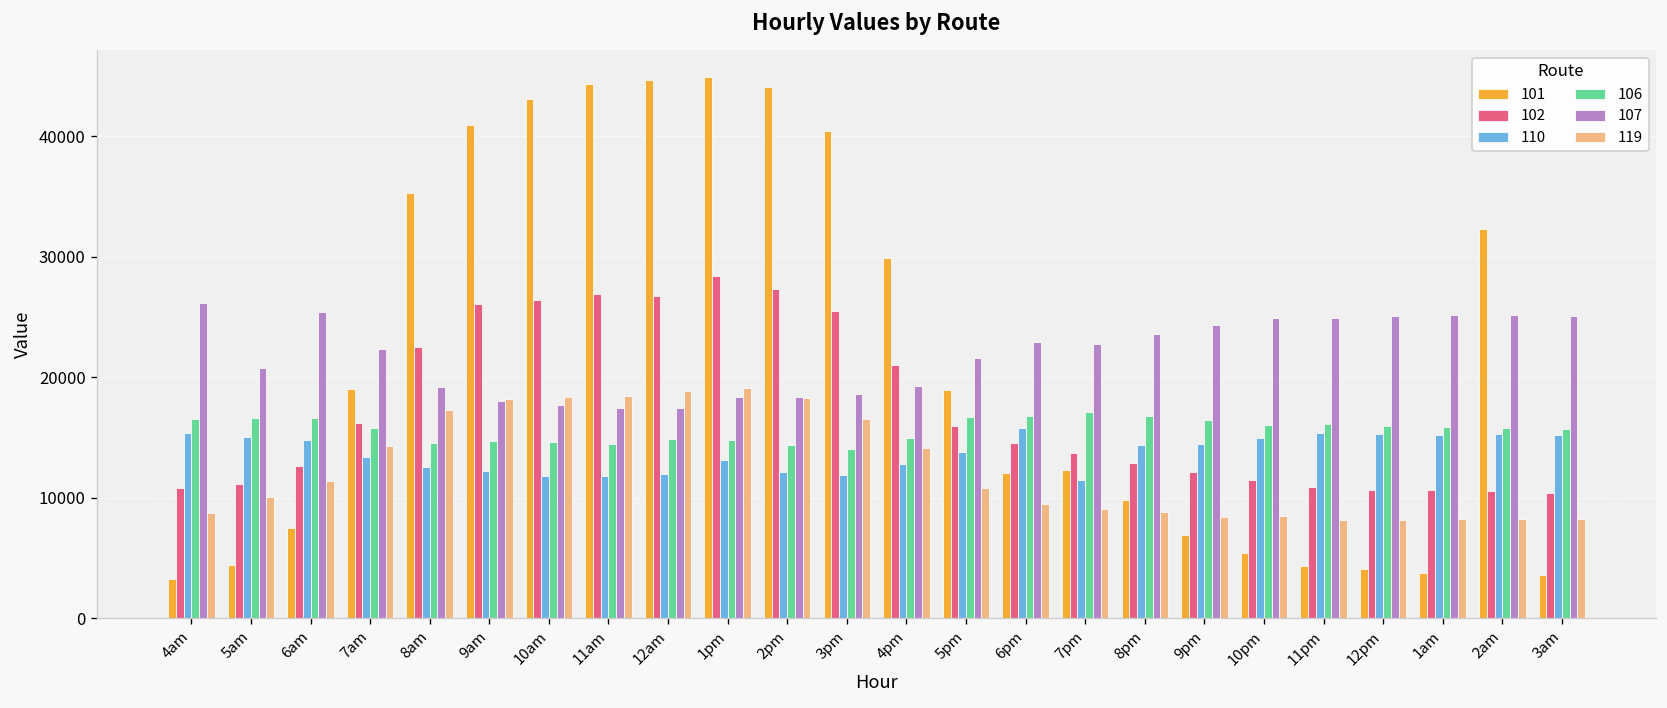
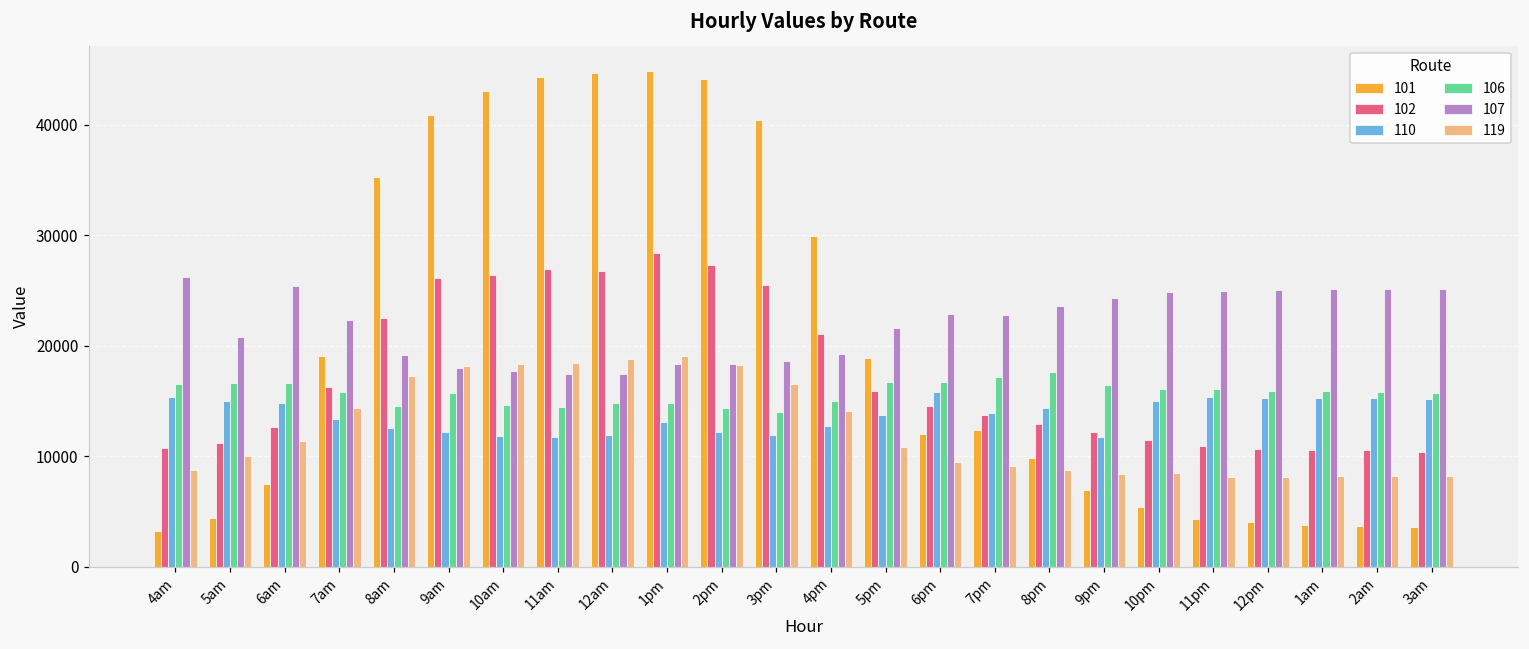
106, 9am: 14700 -> 15700
110, 7pm: 11400 -> 13900
106, 8pm: 16800 -> 17600
110, 9pm: 14500 -> 11700
101, 2am: 32300 -> 3700
